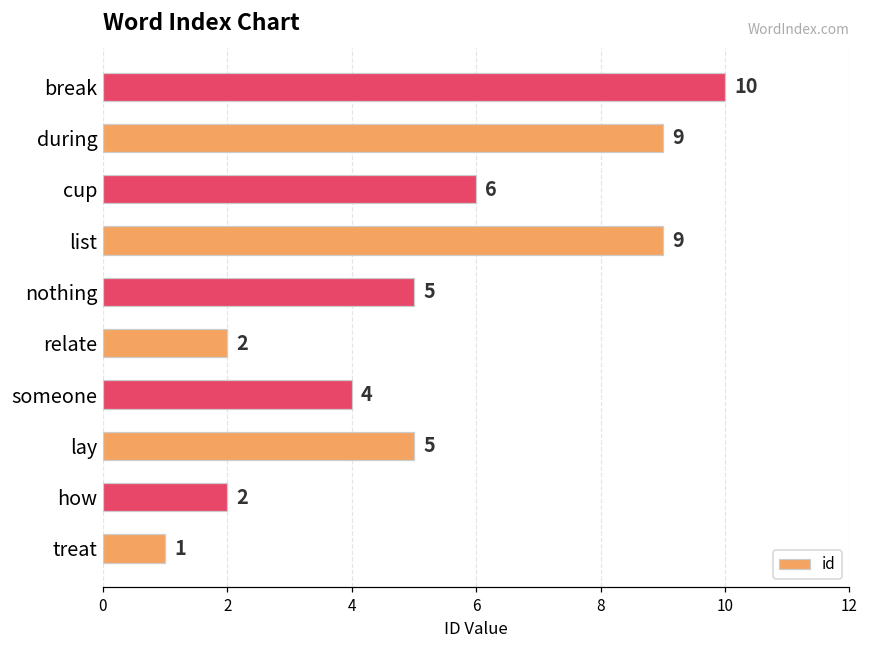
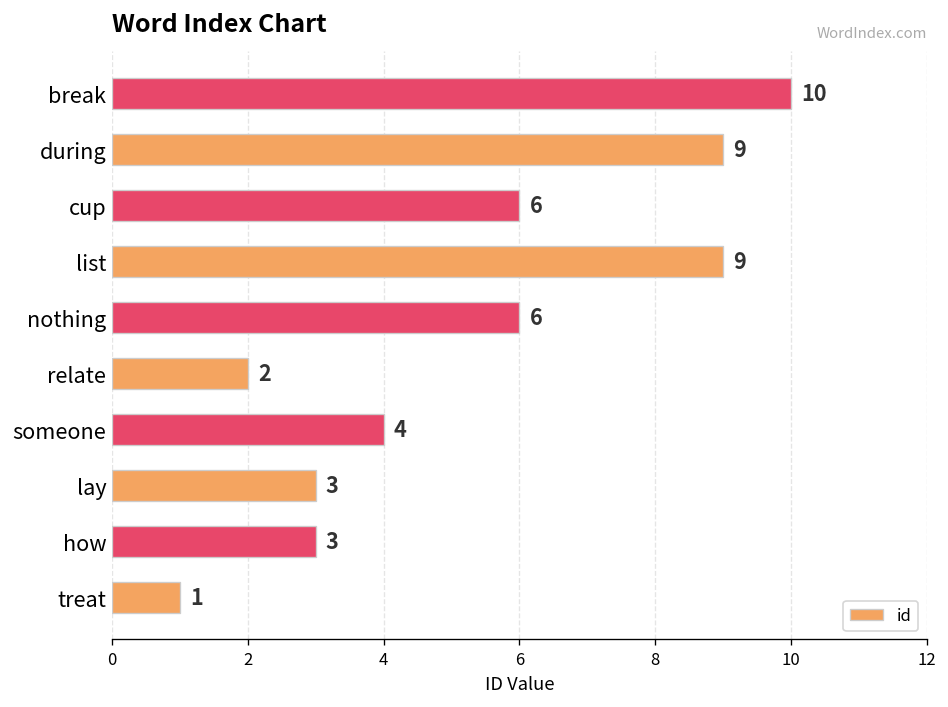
nothing: 5 -> 6
lay: 5 -> 3
how: 2 -> 3
